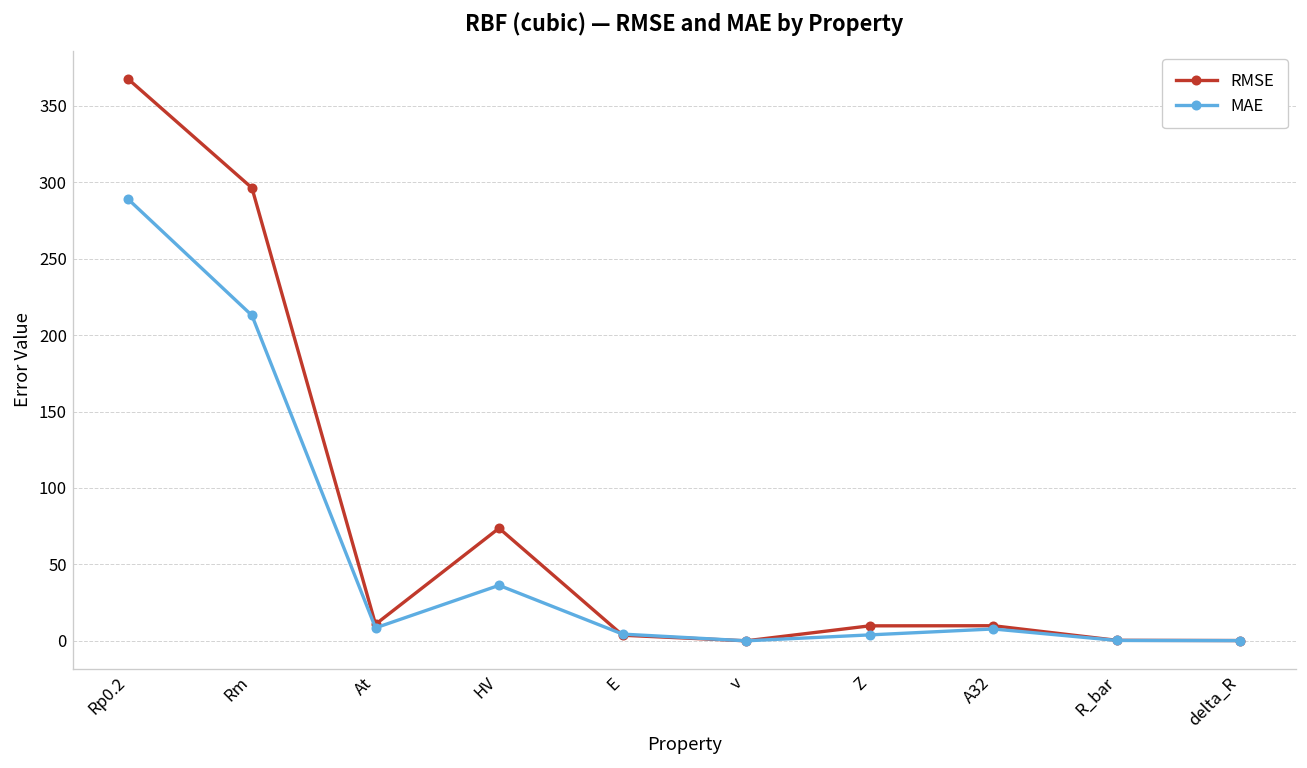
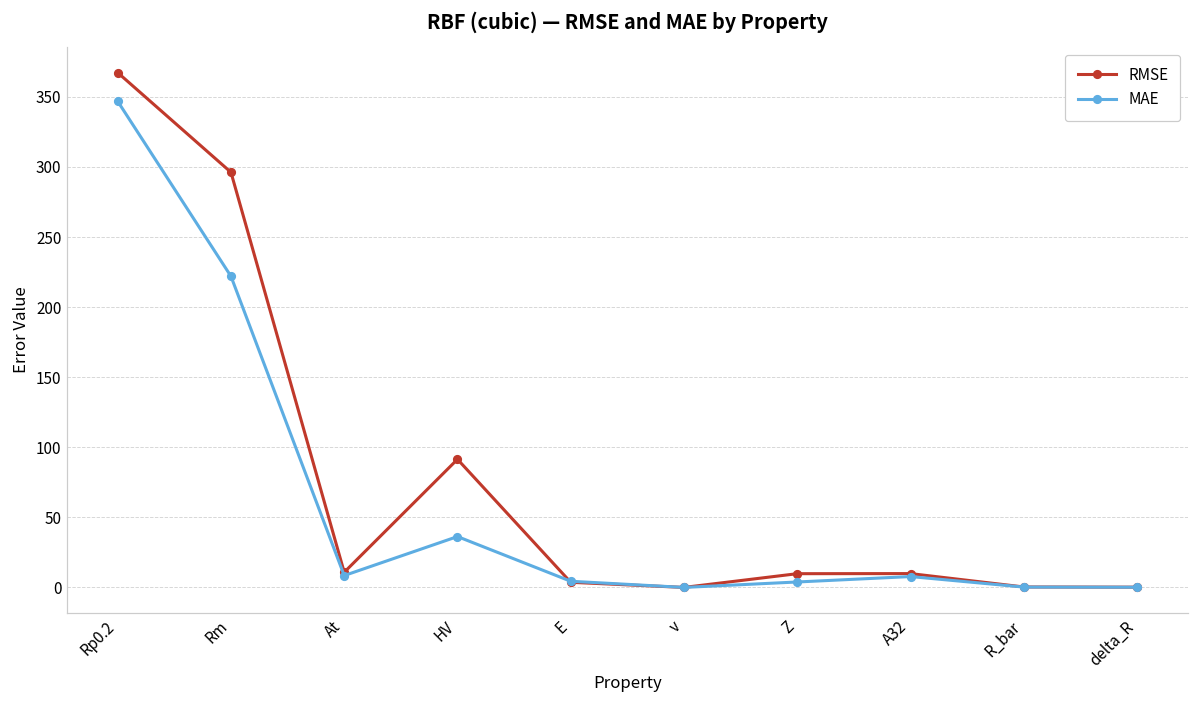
MAE, Rp0.2: 289 -> 347
MAE, Rm: 213 -> 222
RMSE, HV: 74 -> 91
